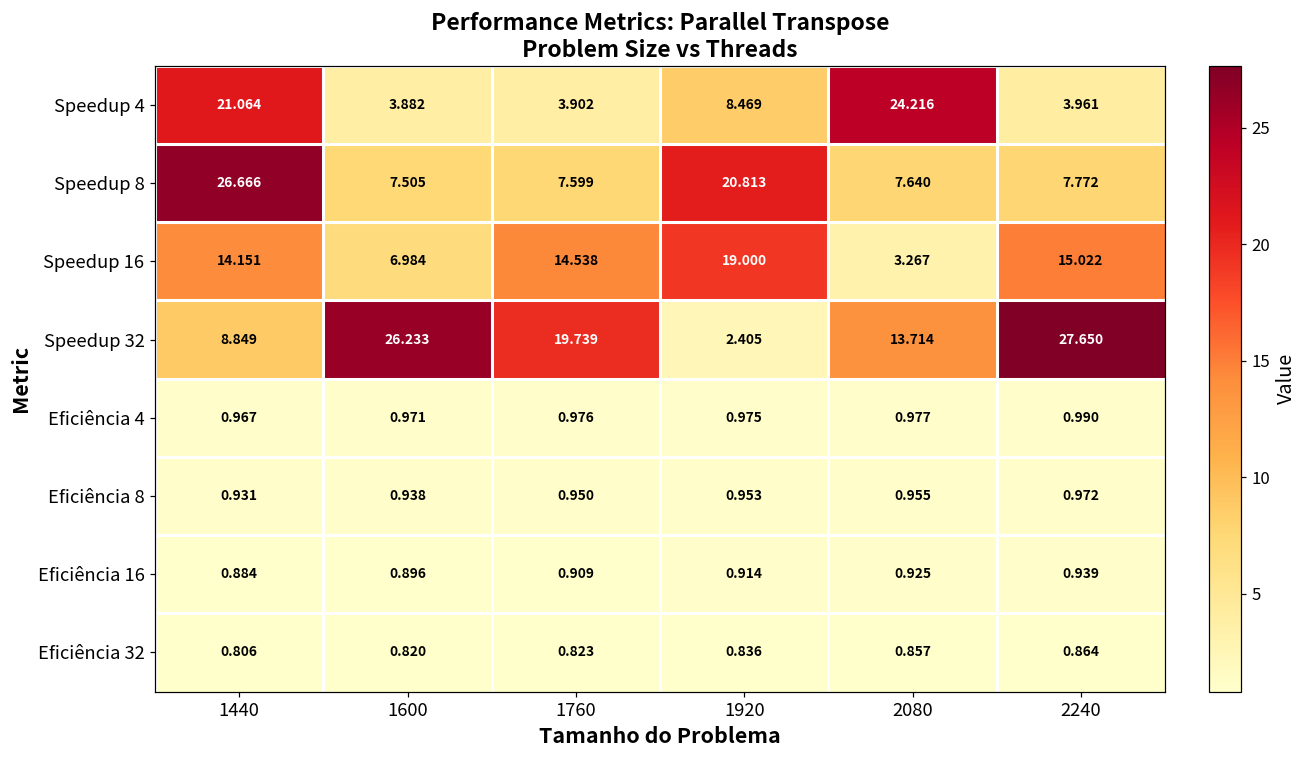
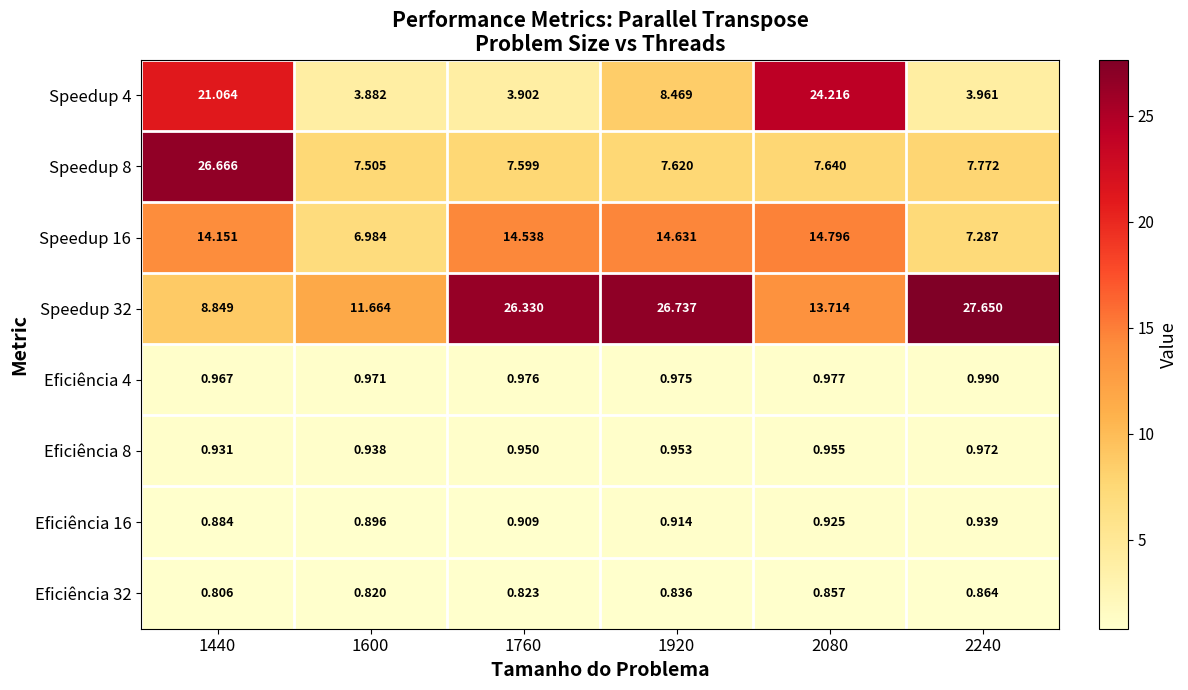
Speedup 8, 1920: 20.813 -> 7.620
Speedup 16, 1920: 19.000 -> 14.631
Speedup 16, 2080: 3.267 -> 14.796
Speedup 16, 2240: 15.022 -> 7.287
Speedup 32, 1600: 26.233 -> 11.664
Speedup 32, 1760: 19.739 -> 26.330
Speedup 32, 1920: 2.405 -> 26.737
